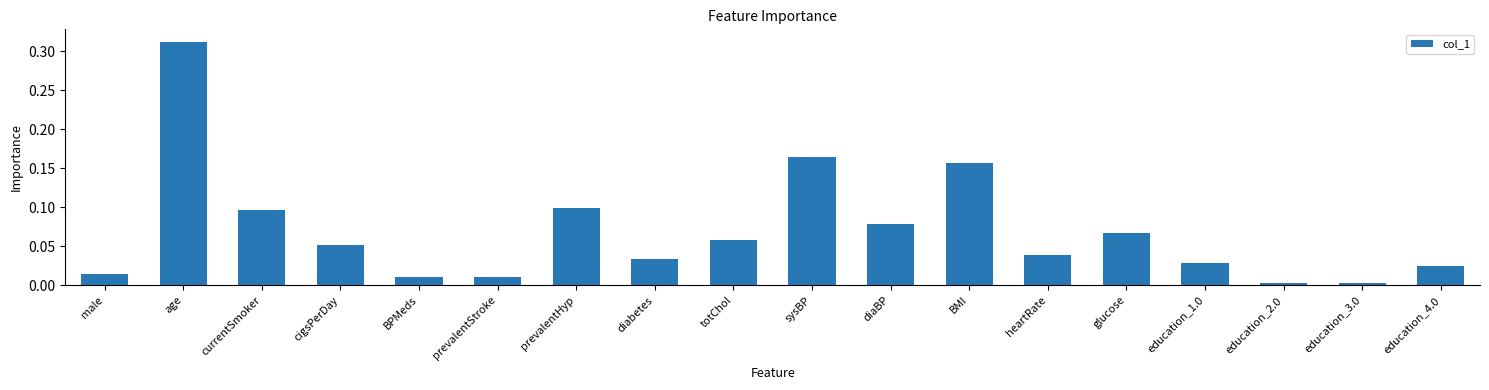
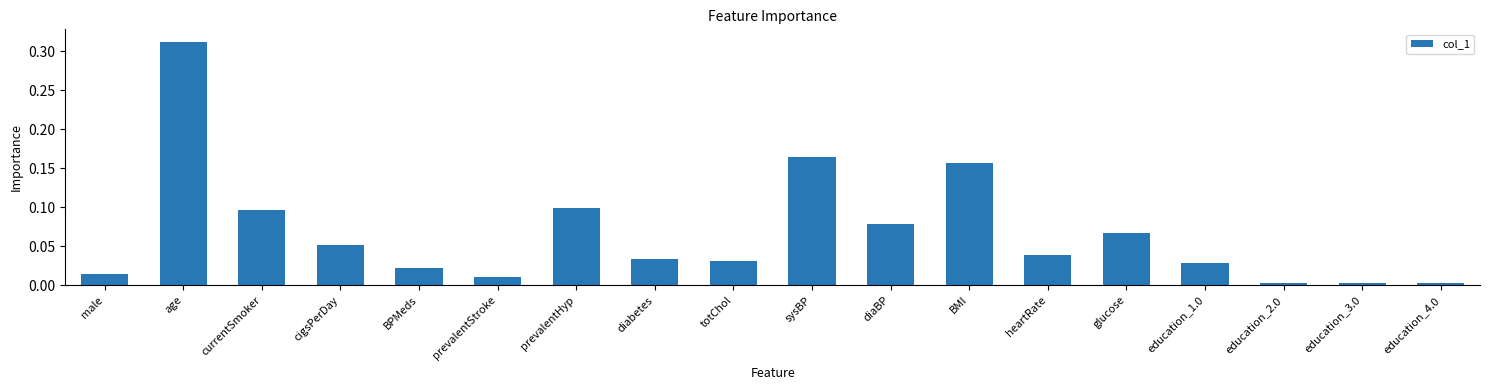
BPMeds: 0.01 -> 0.02
totChol: 0.06 -> 0.03
education_4.0: 0.02 -> 0.00
